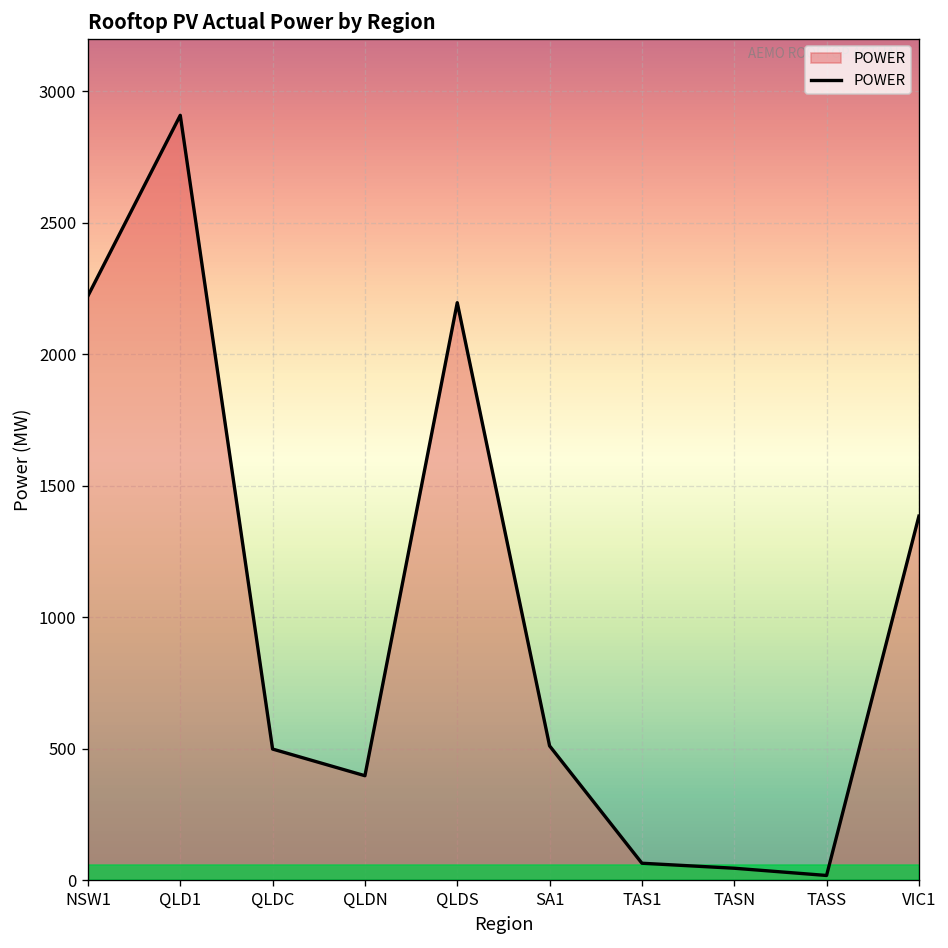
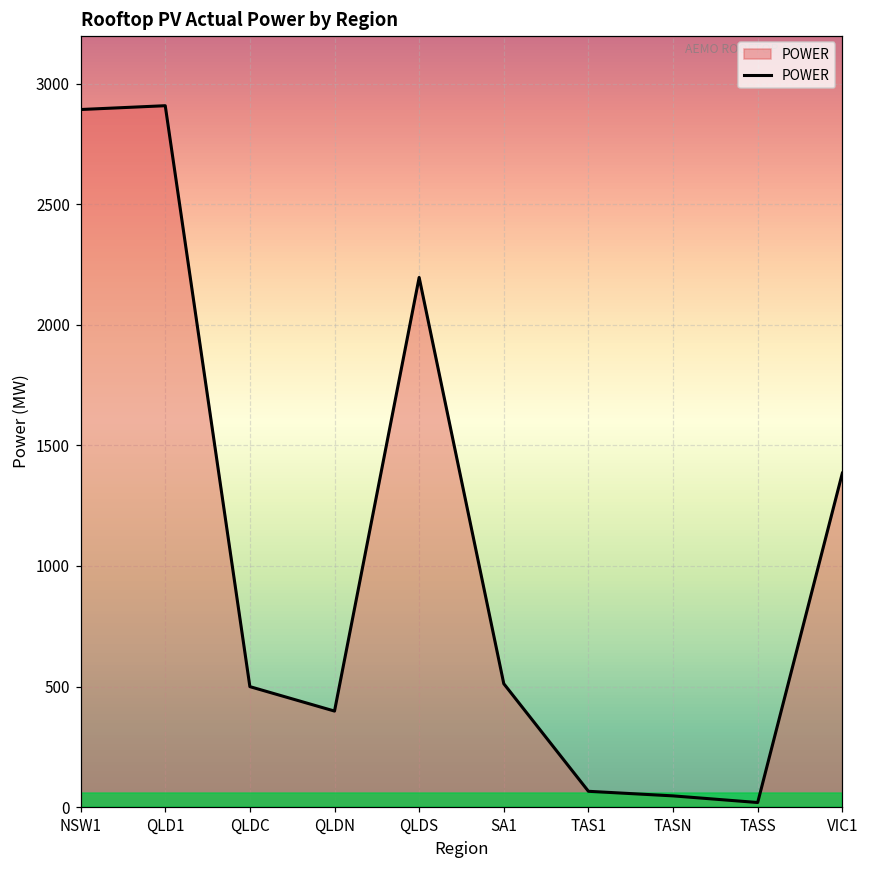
NSW1: 2220 -> 2890
